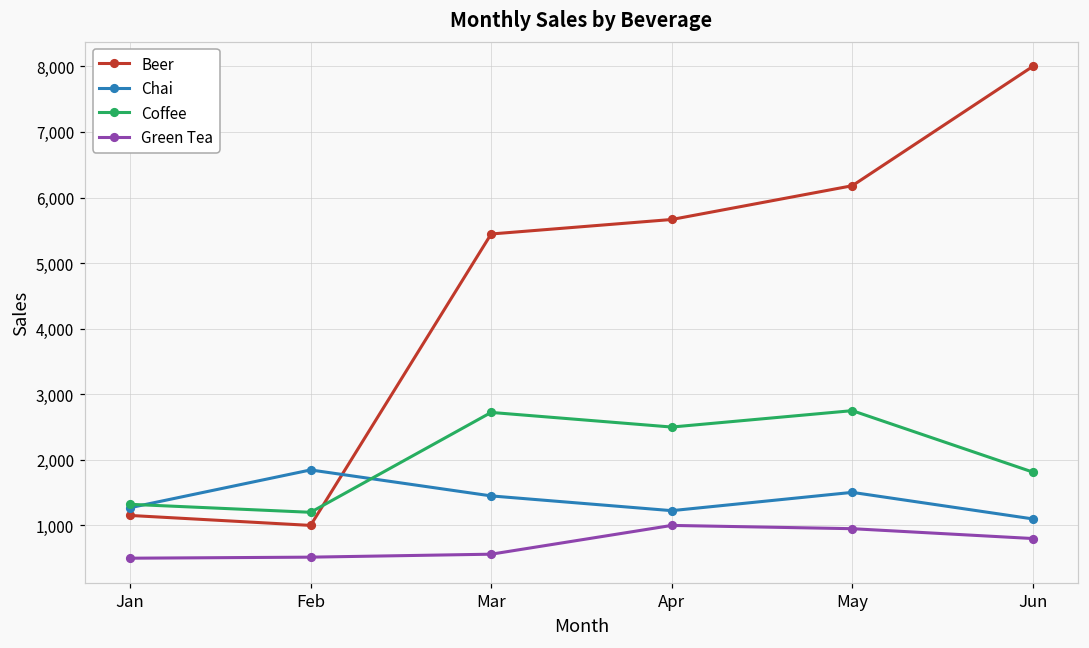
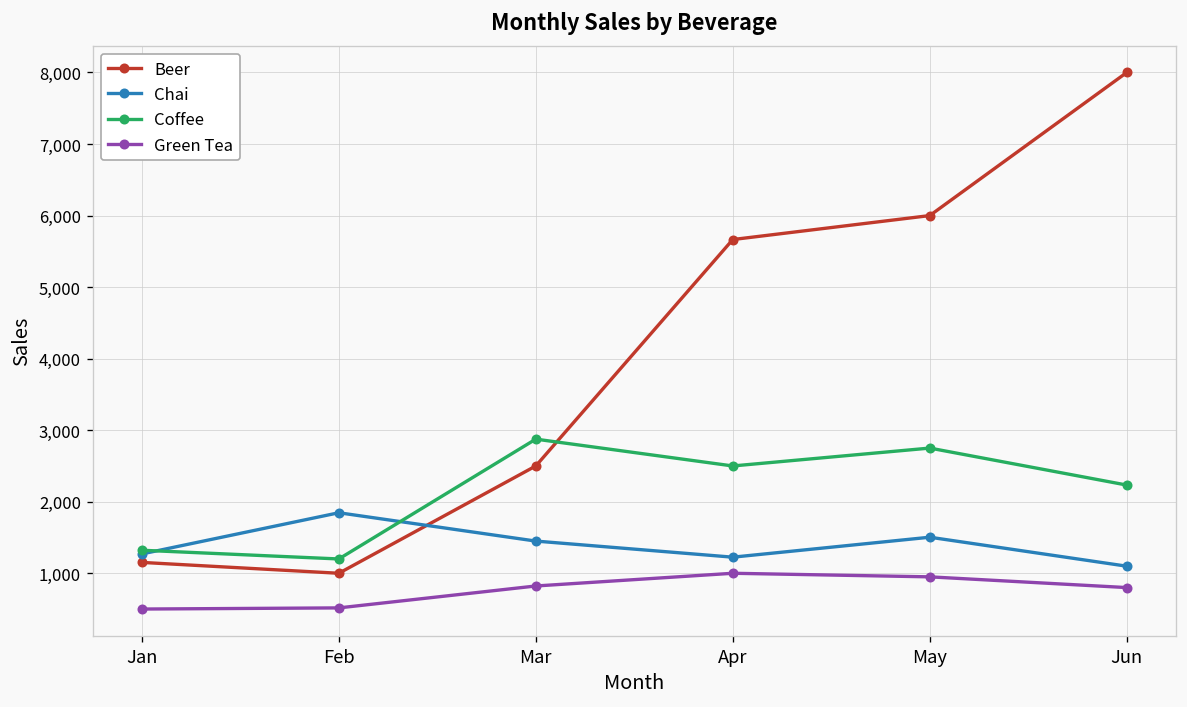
Beer, Mar: 5,400 -> 2,500
Coffee, Mar: 2,700 -> 2,900
Green Tea, Mar: 600 -> 800
Beer, May: 6,200 -> 6,000
Coffee, Jun: 1,800 -> 2,200
